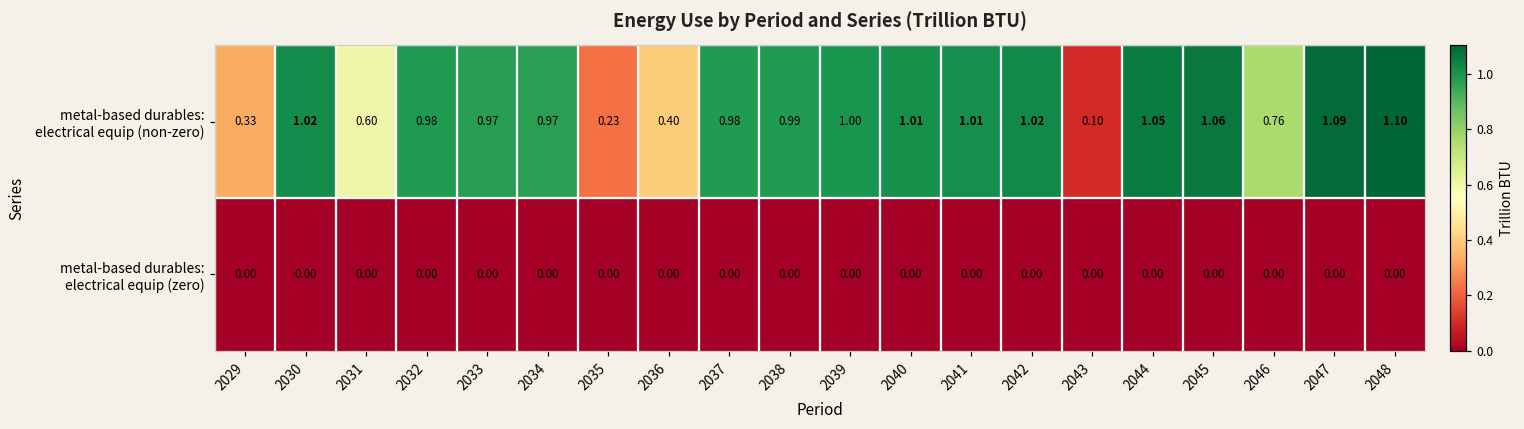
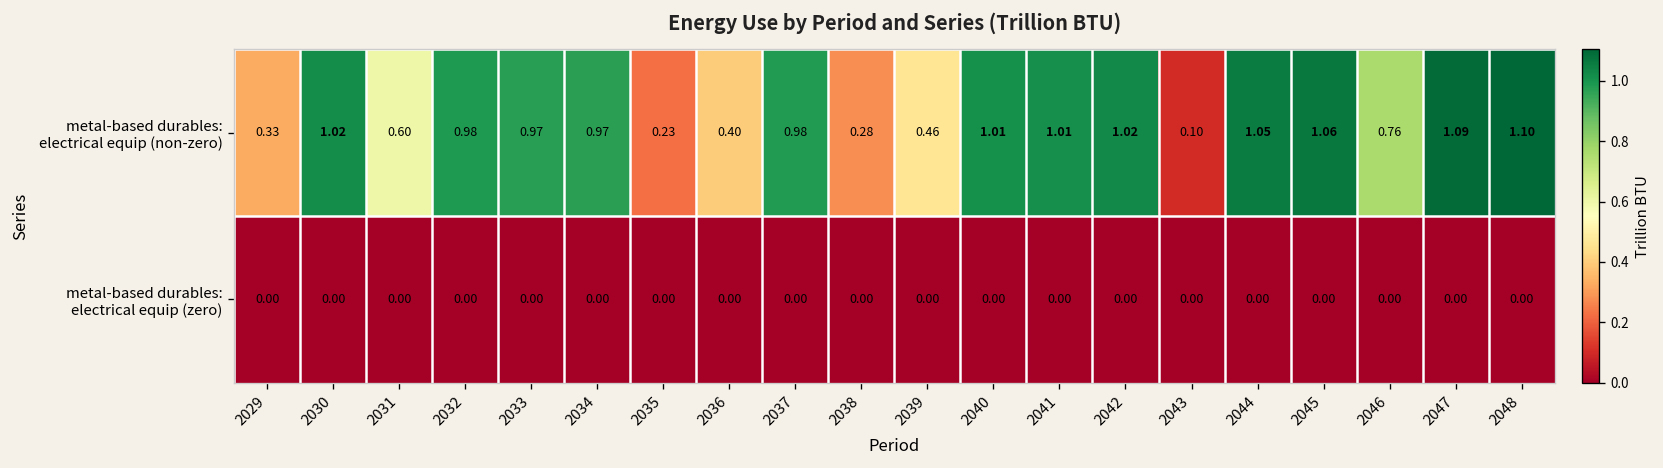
metal-based durables: electrical equip (non-zero), 2038: 0.99 -> 0.28
metal-based durables: electrical equip (non-zero), 2039: 1.00 -> 0.46
